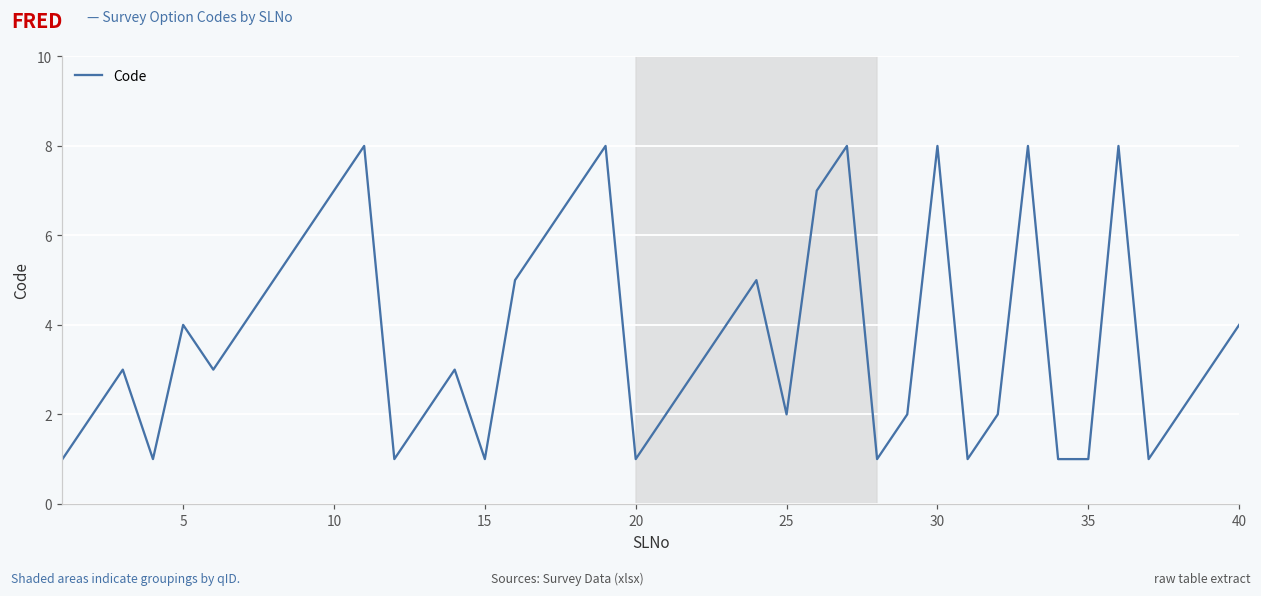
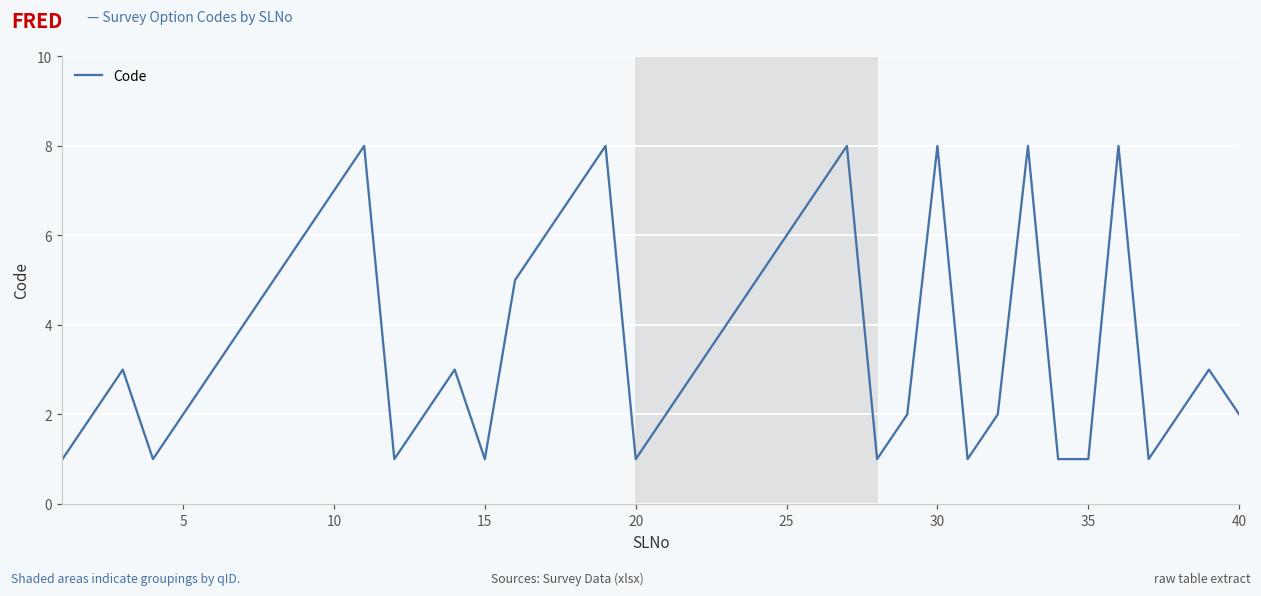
5: 4 -> 2
25: 2 -> 6
40: 4 -> 2
